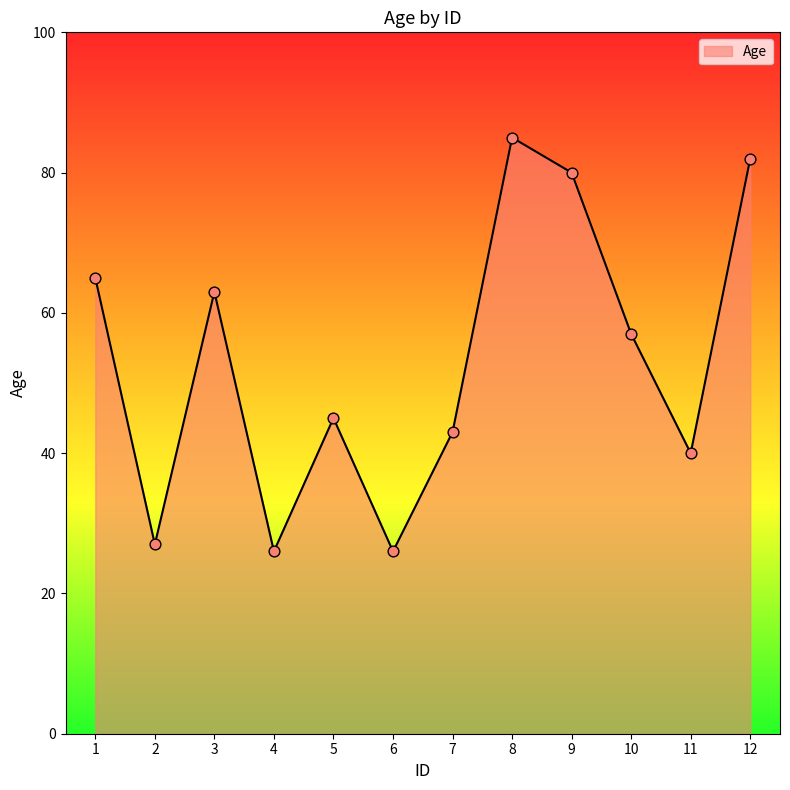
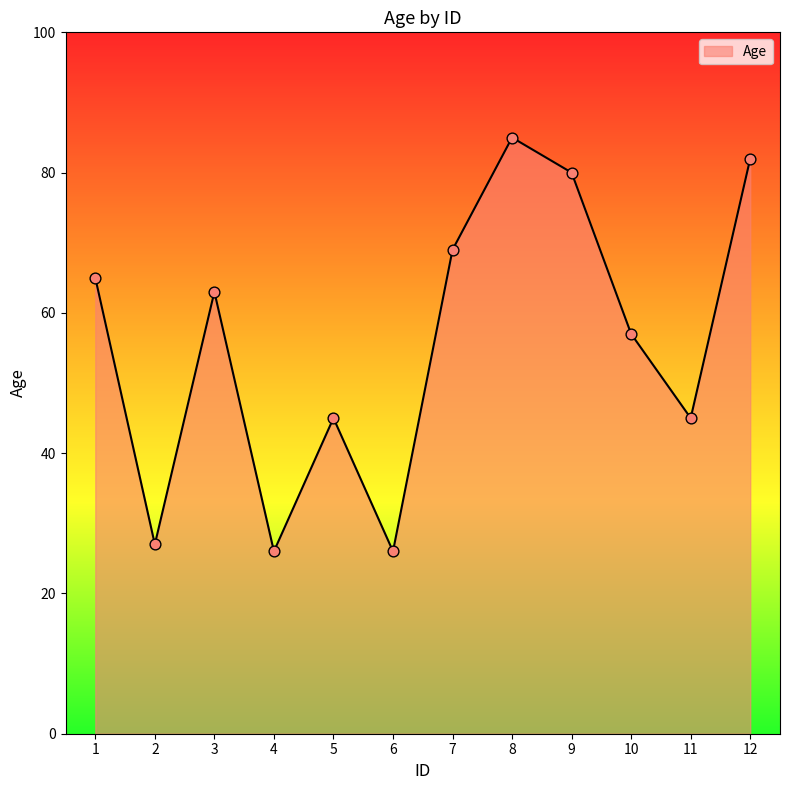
7: 43 -> 69
11: 40 -> 45
